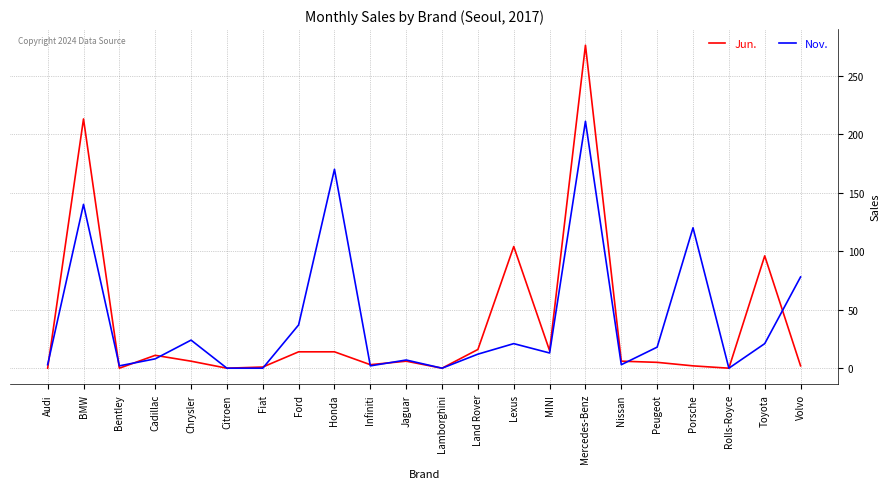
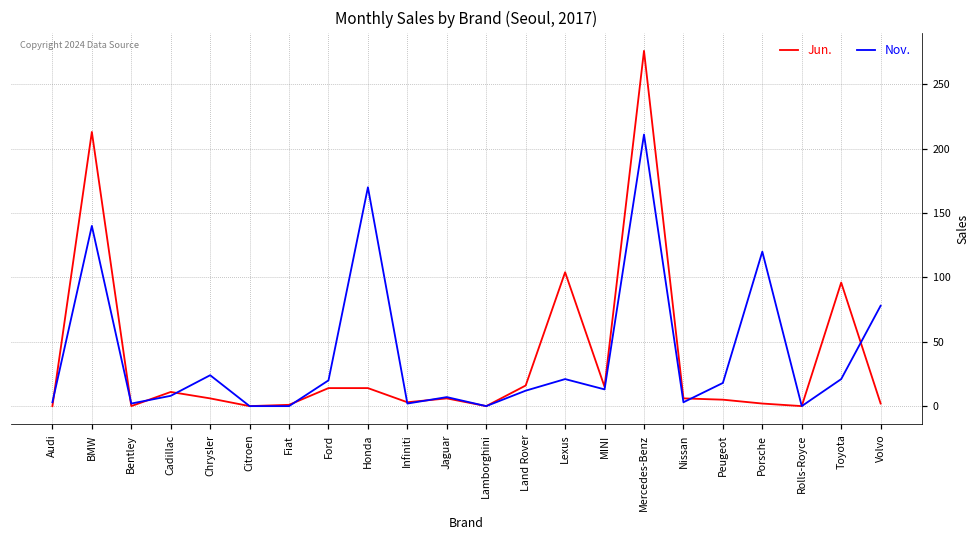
Nov., Ford: 37 -> 20
